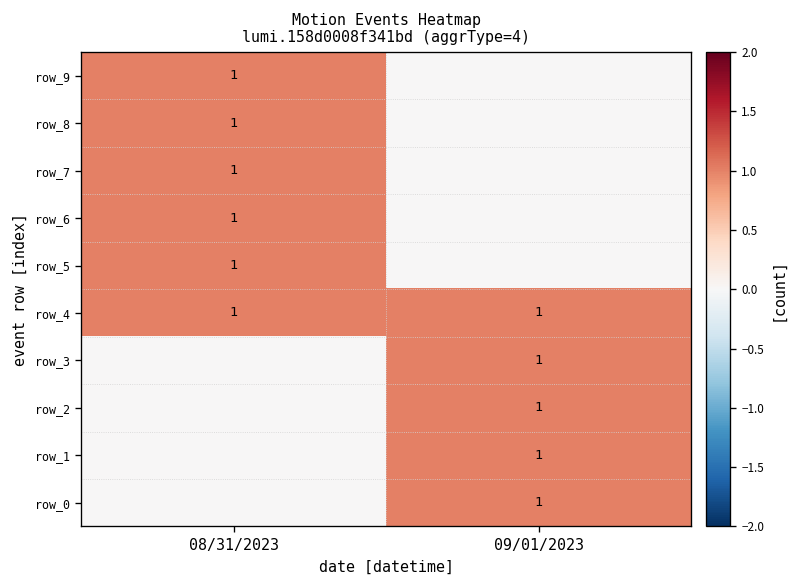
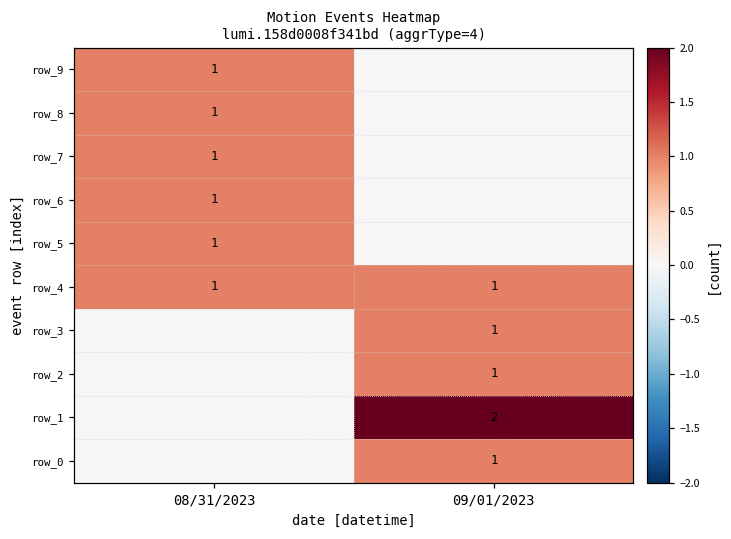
row_1, 09/01/2023: 1 -> 2
